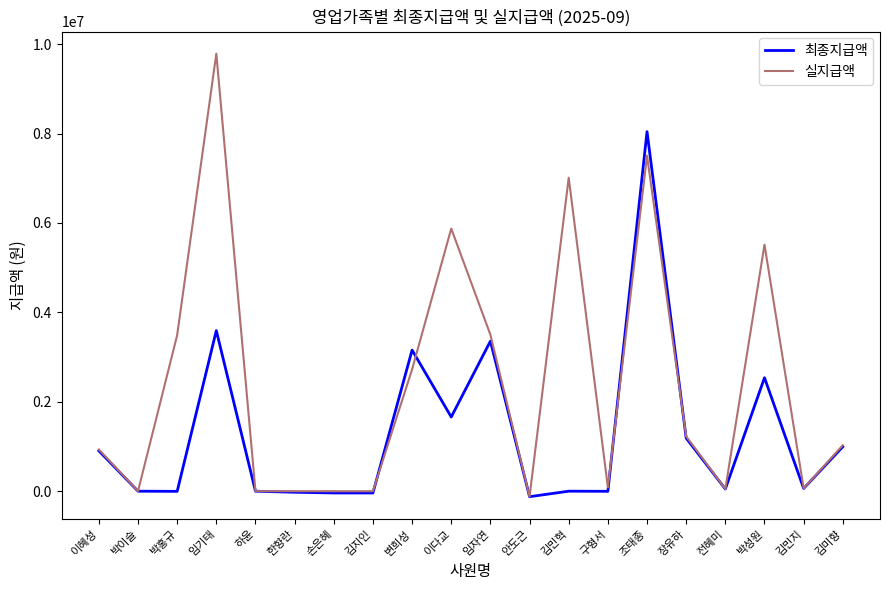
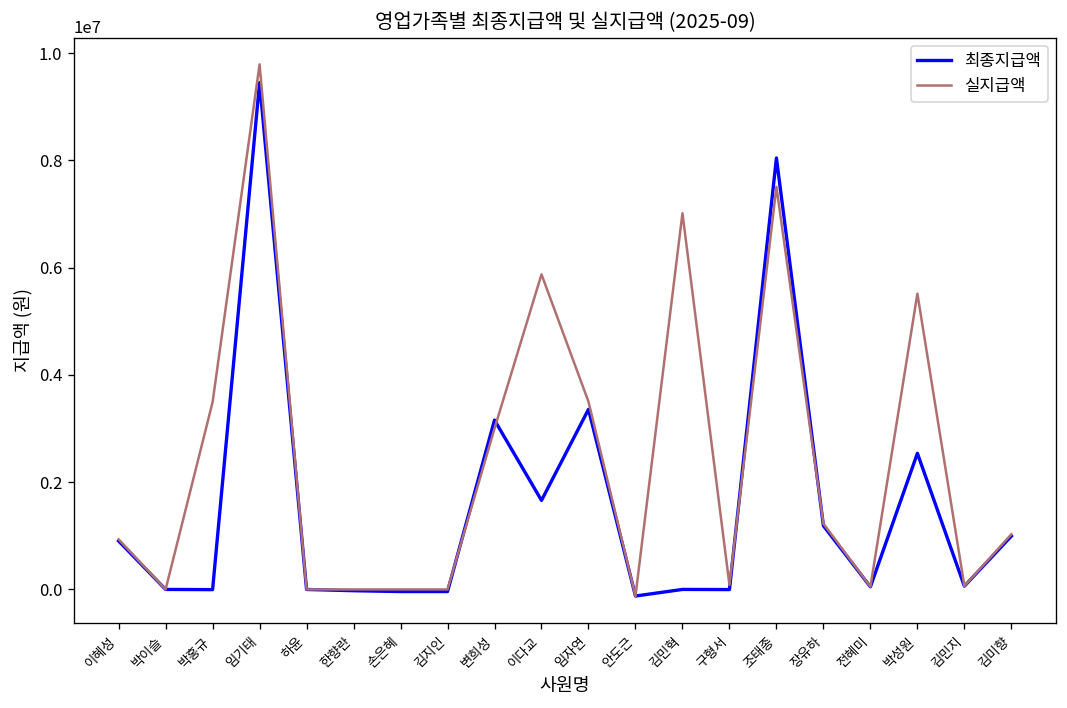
최종지급액, 임기태: 3600000 -> 9400000
실지급액, 변희성: 2700000 -> 3000000
